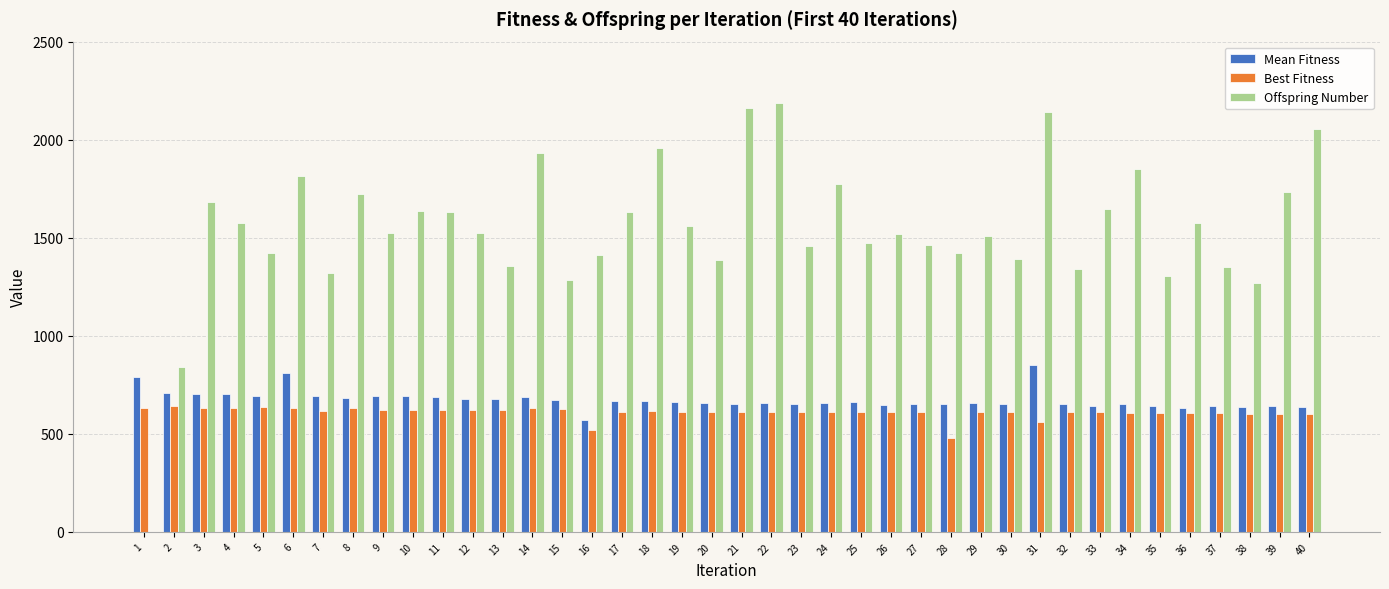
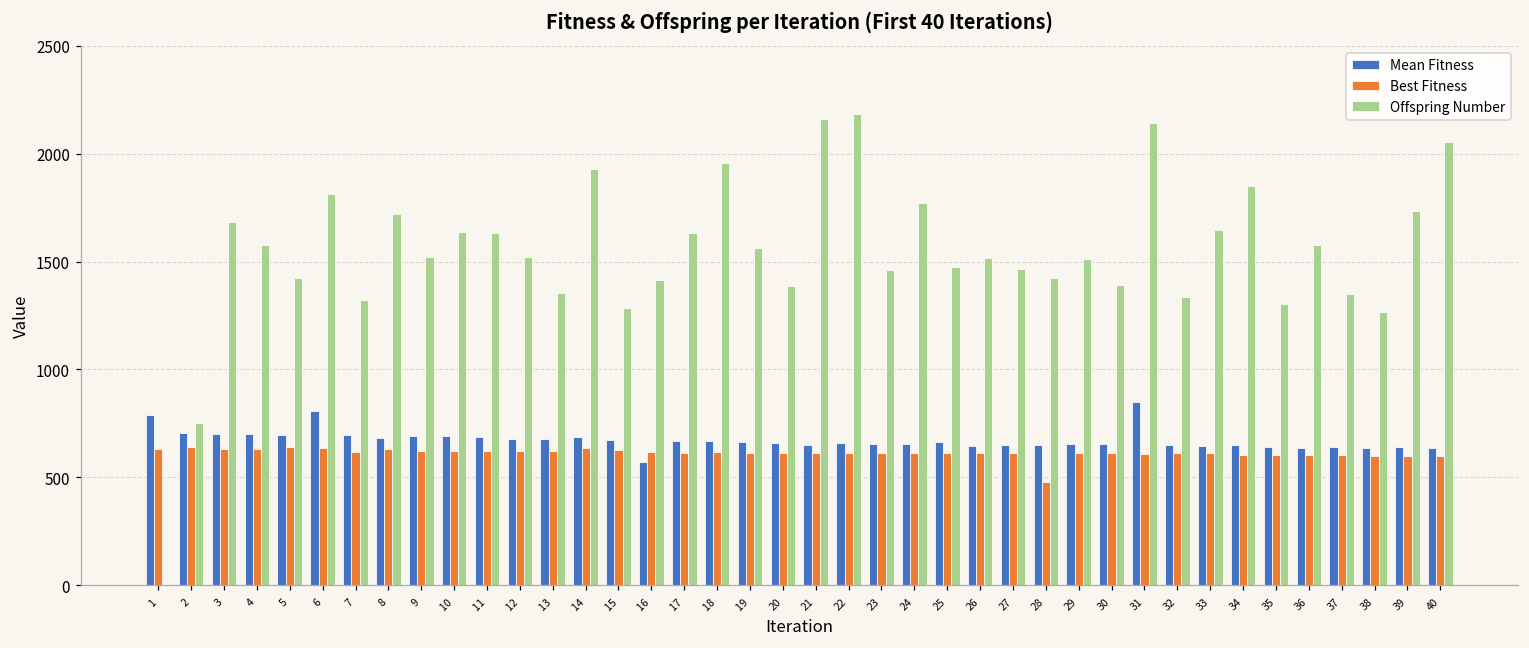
Offspring Number, 2: 840 -> 750
Best Fitness, 16: 520 -> 620
Best Fitness, 31: 560 -> 610
